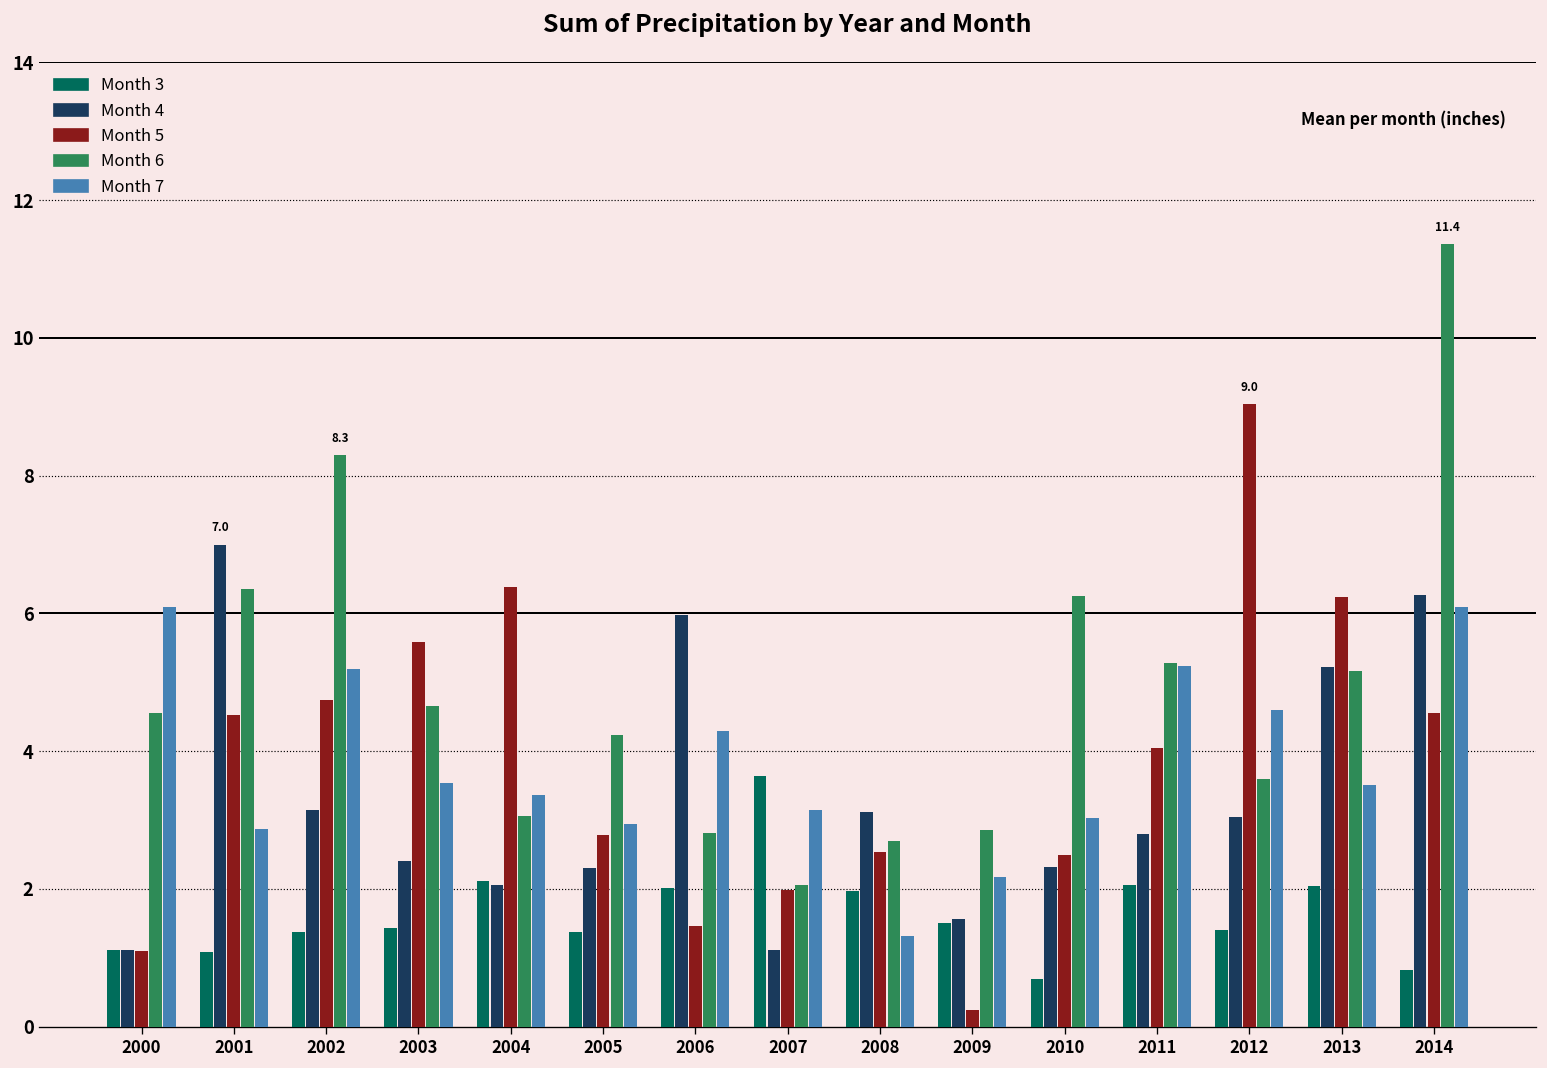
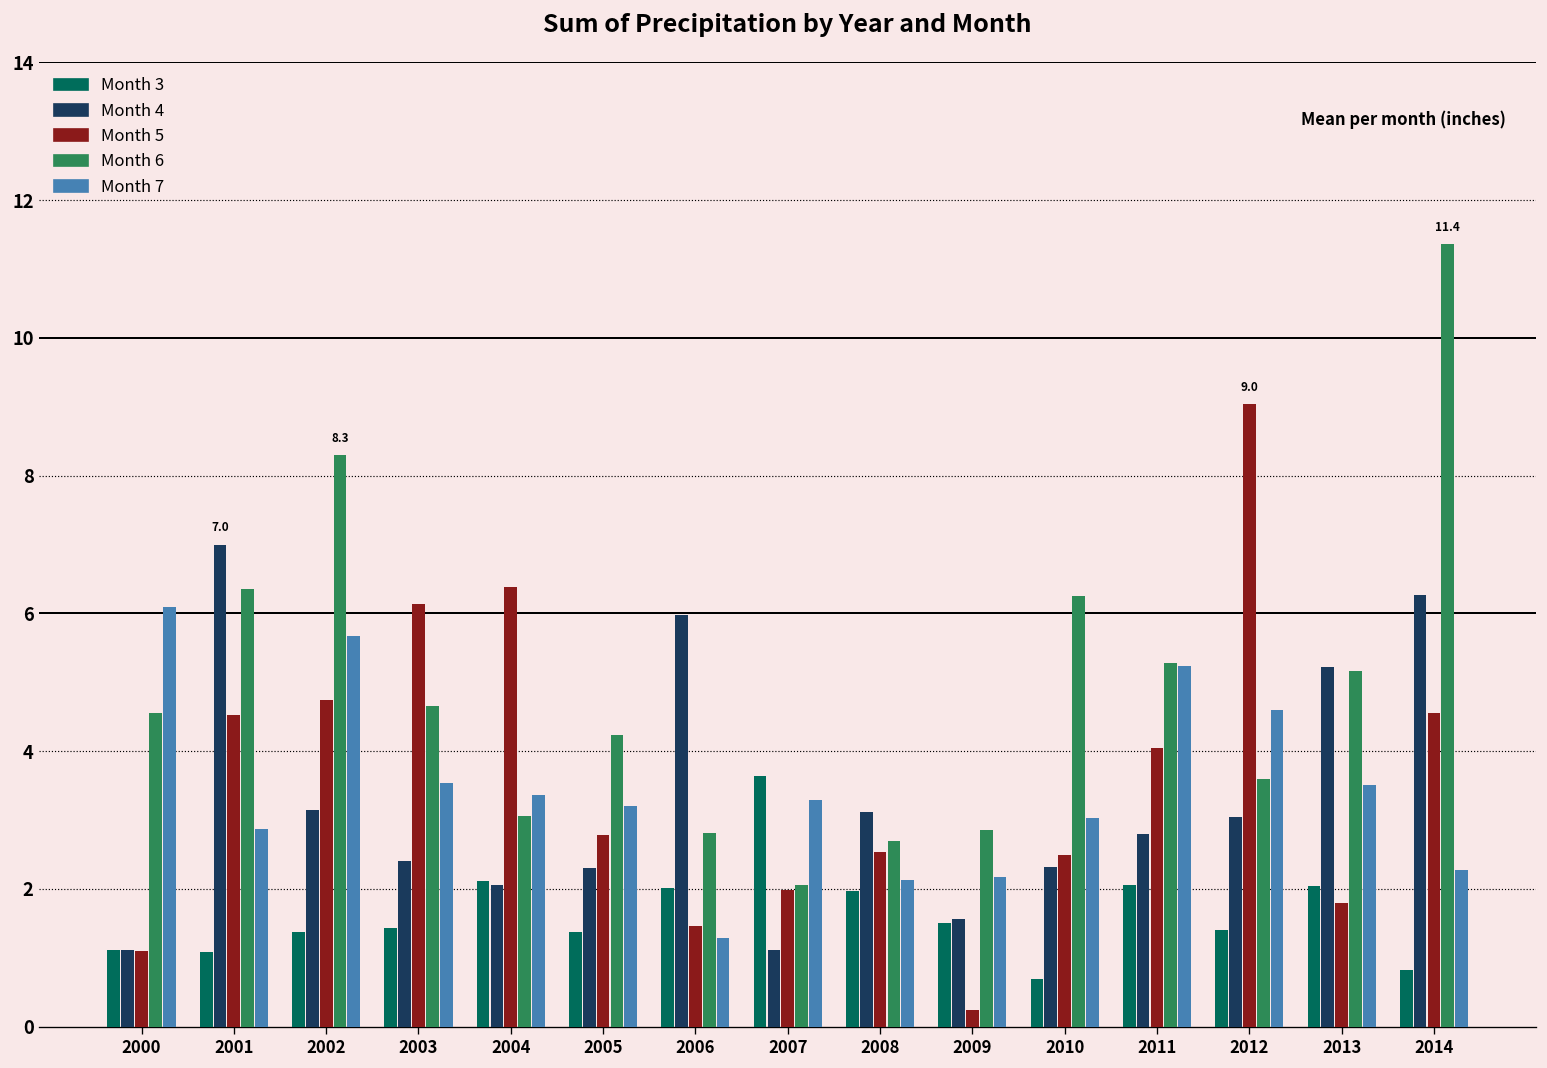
Month 7, 2002: 5.2 -> 5.7
Month 5, 2003: 5.6 -> 6.1
Month 7, 2005: 2.9 -> 3.2
Month 7, 2006: 4.3 -> 1.3
Month 7, 2007: 3.2 -> 3.3
Month 7, 2008: 1.3 -> 2.1
Month 5, 2013: 6.2 -> 1.8
Month 7, 2014: 6.1 -> 2.3
